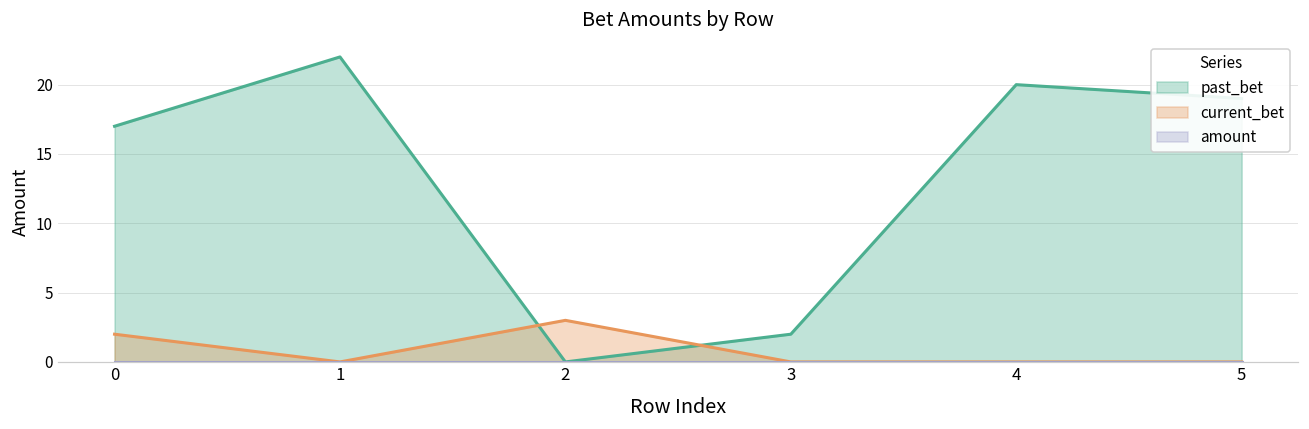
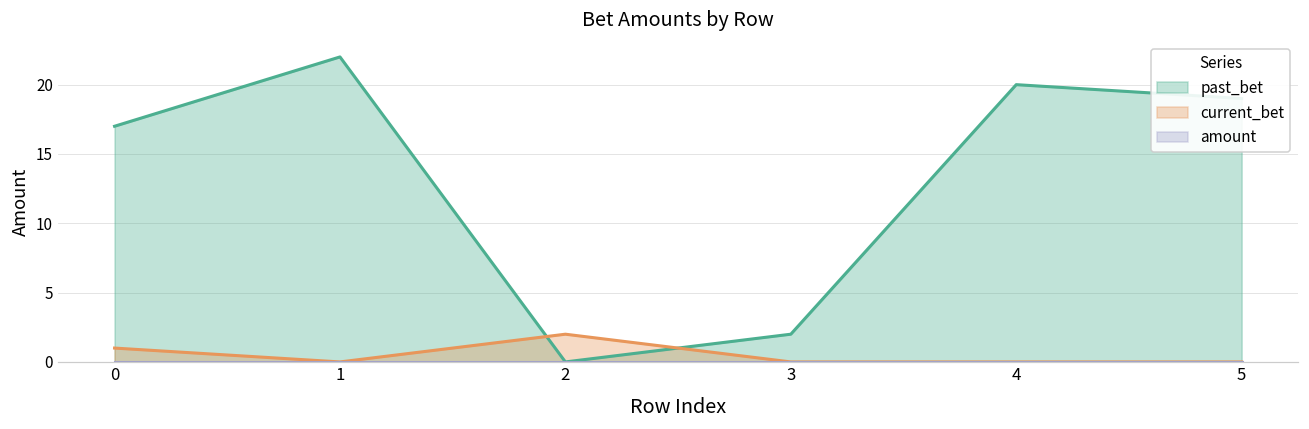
current_bet, 0: 2 -> 1
current_bet, 2: 3 -> 2
